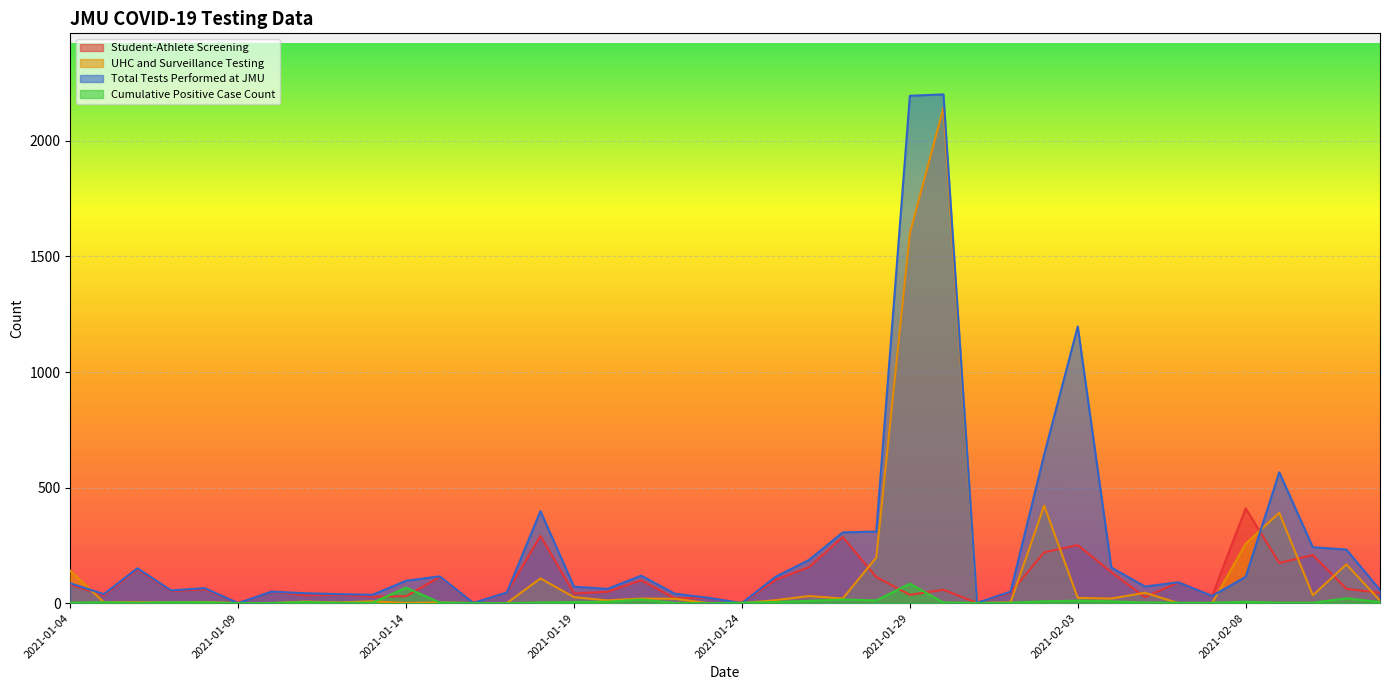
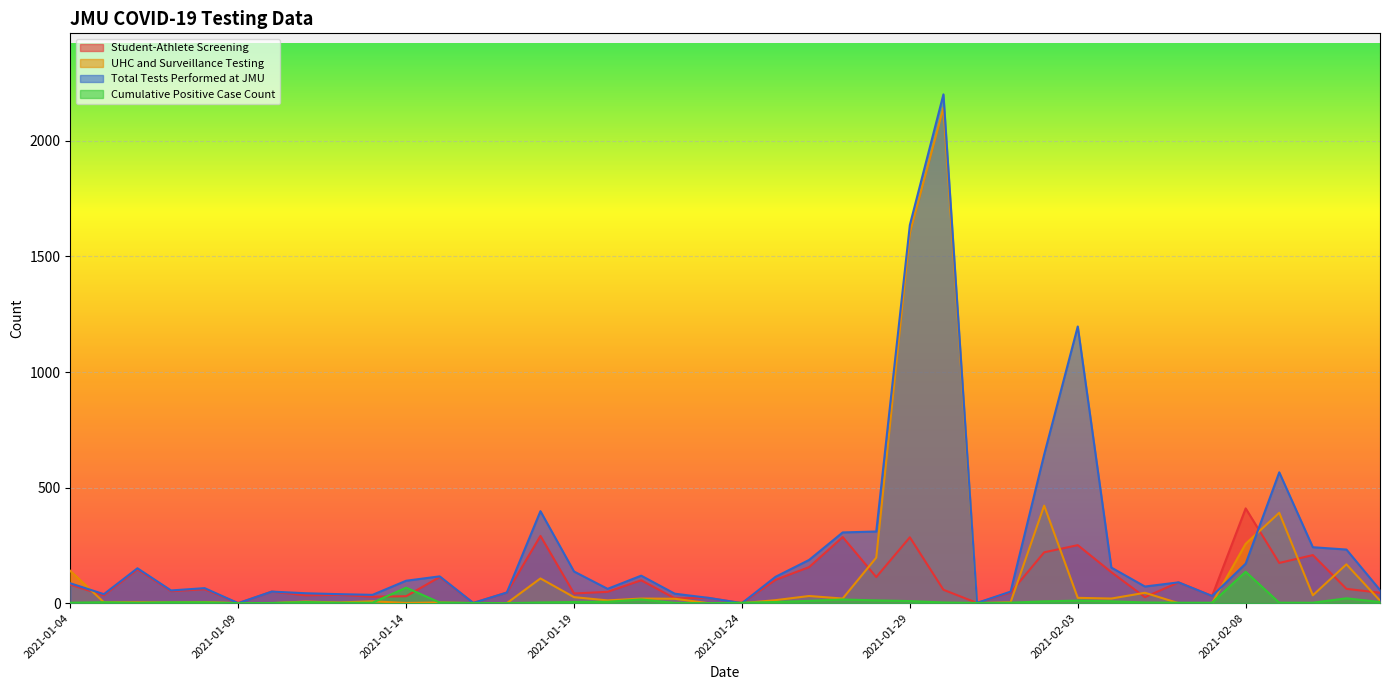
Total Tests Performed at JMU, 2021-01-19: 70 -> 140
Student-Athlete Screening, 2021-01-29: 40 -> 290
Total Tests Performed at JMU, 2021-01-29: 2200 -> 1640
Cumulative Positive Case Count, 2021-01-29: 80 -> 10
Total Tests Performed at JMU, 2021-02-08: 110 -> 170
Cumulative Positive Case Count, 2021-02-08: 10 -> 140
